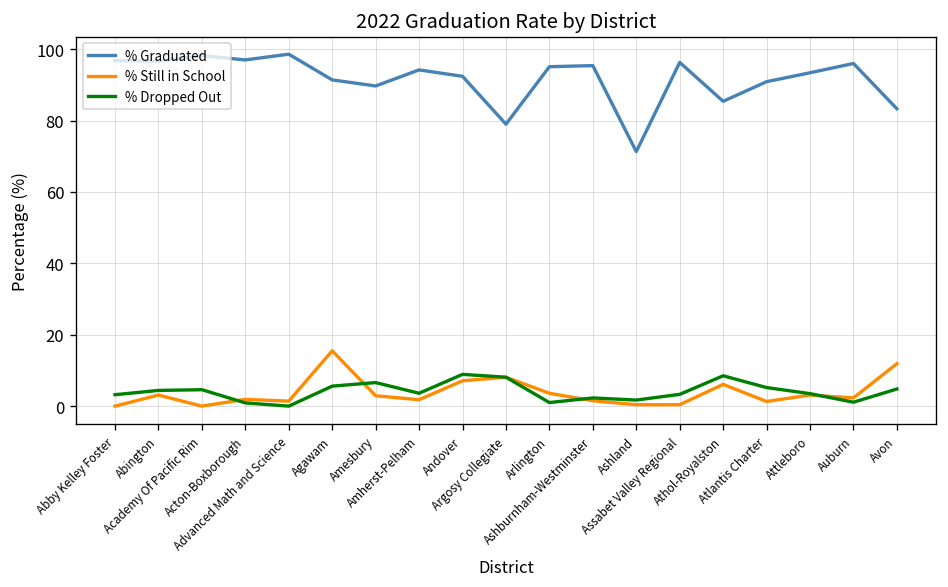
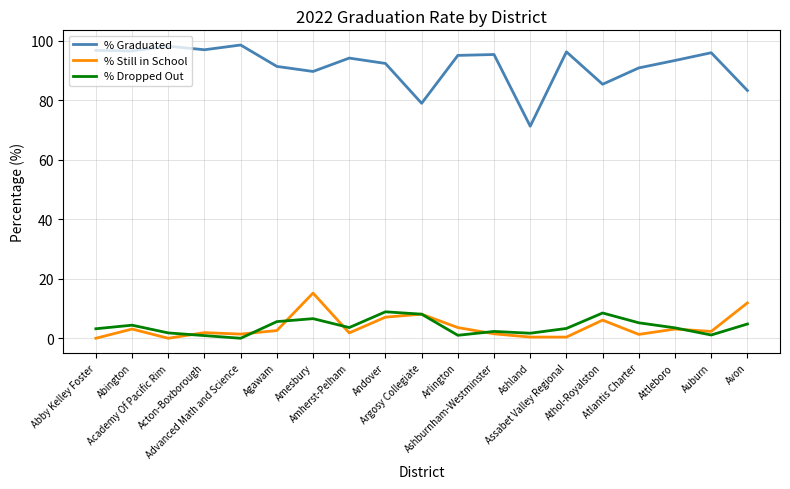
% Dropped Out, Academy Of Pacific Rim: 5 -> 2
% Still in School, Agawam: 16 -> 3
% Still in School, Amesbury: 3 -> 15
